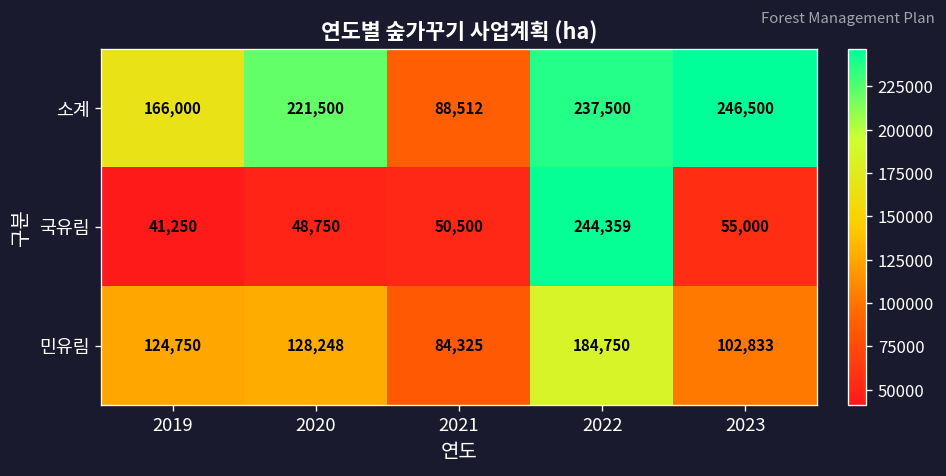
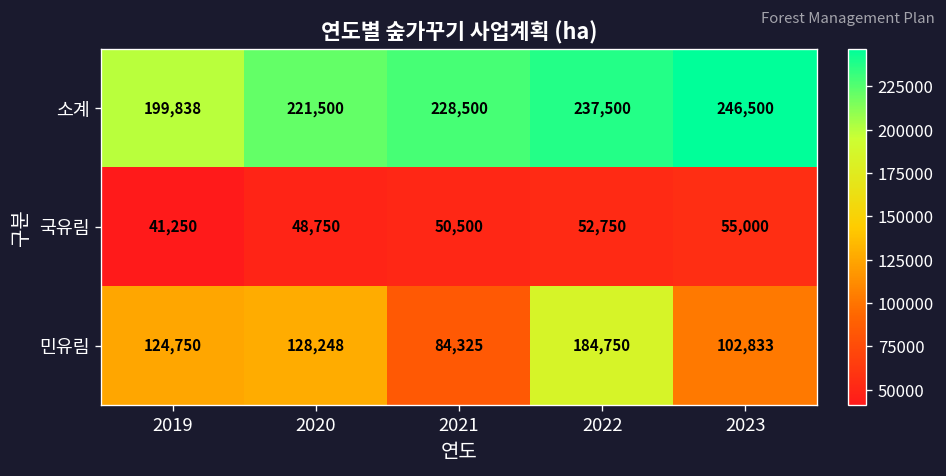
소계, 2019: 166,000 -> 199,838
소계, 2021: 88,512 -> 228,500
국유림, 2022: 244,359 -> 52,750
